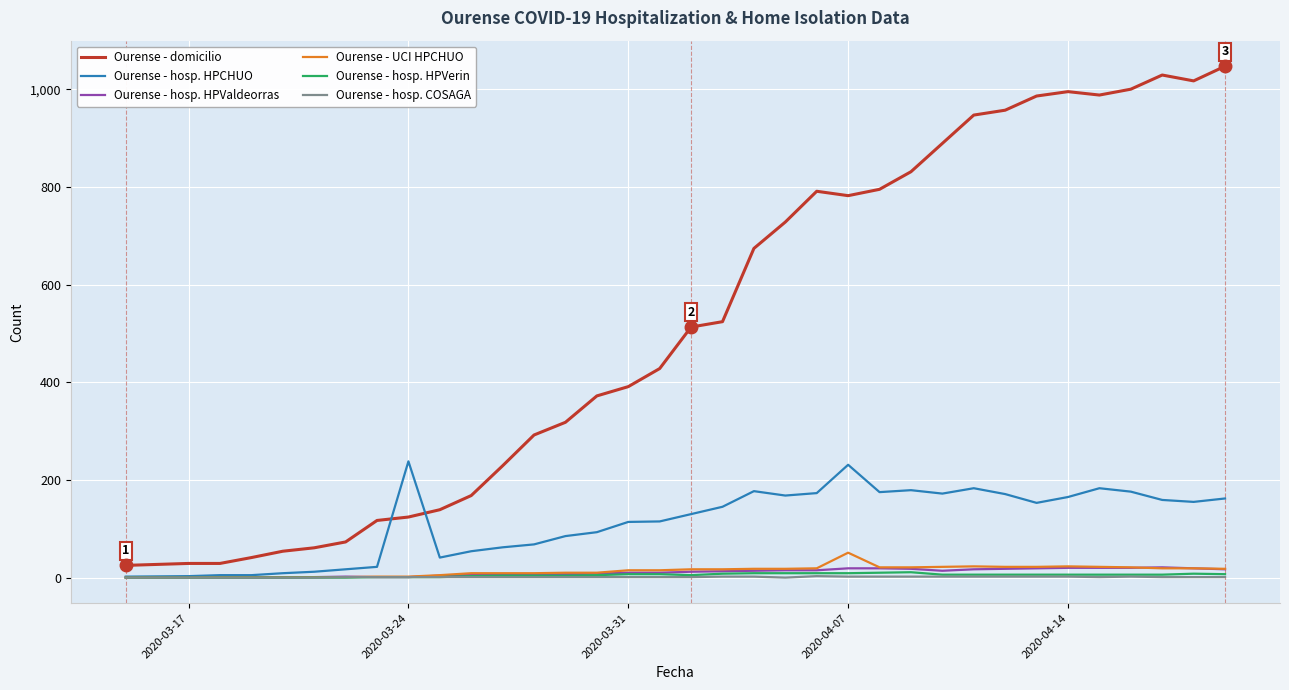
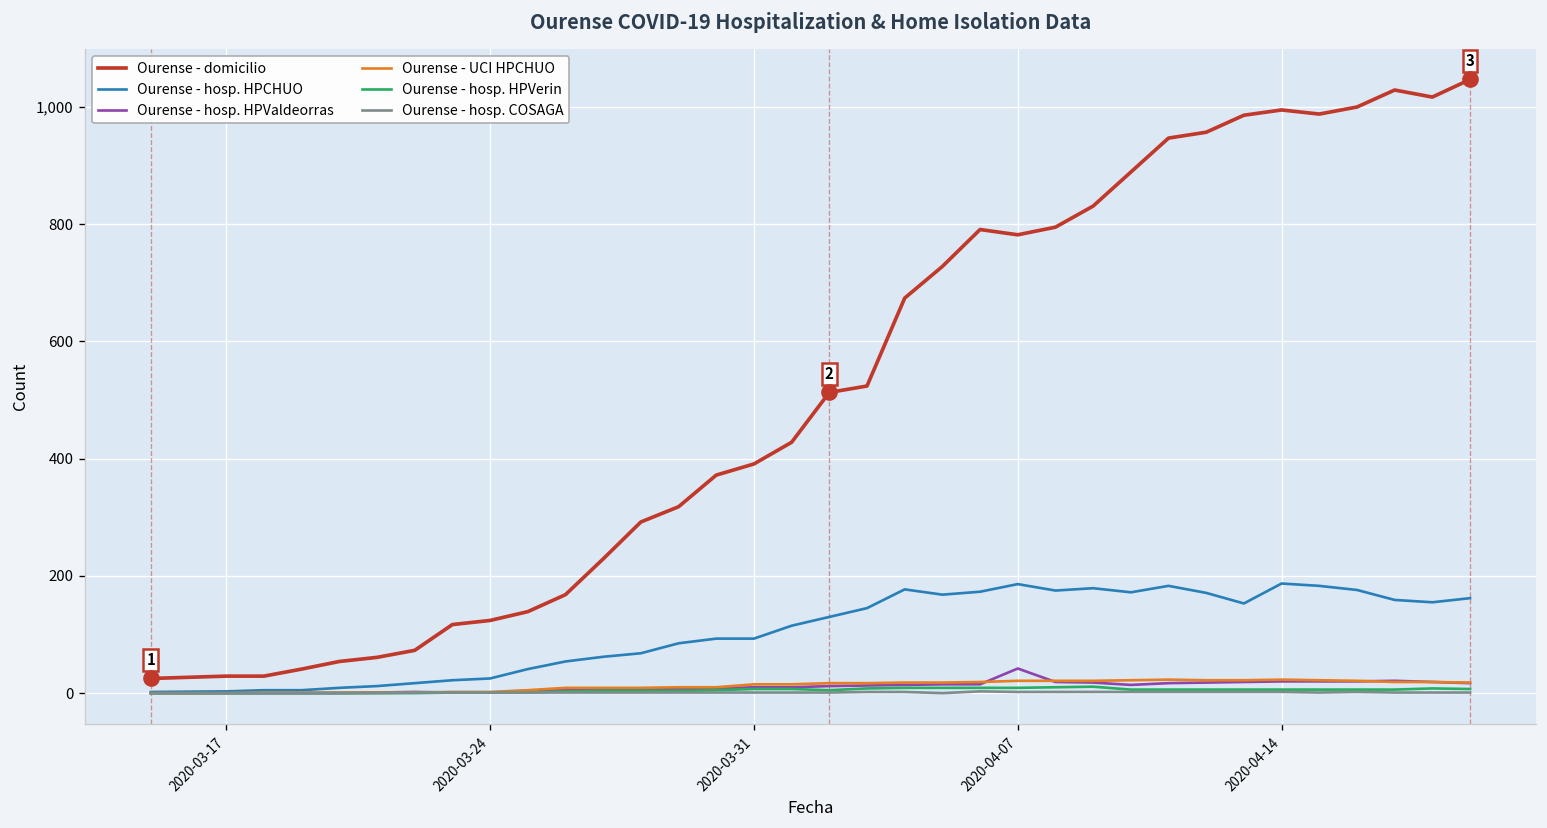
Ourense - hosp. HPCHUO, 2020-03-24: 240 -> 30
Ourense - hosp. HPCHUO, 2020-03-31: 110 -> 90
Ourense - hosp. HPCHUO, 2020-04-07: 230 -> 190
Ourense - hosp. HPValdeorras, 2020-04-07: 20 -> 40
Ourense - UCI HPCHUO, 2020-04-07: 50 -> 20
Ourense - hosp. HPCHUO, 2020-04-14: 170 -> 190
